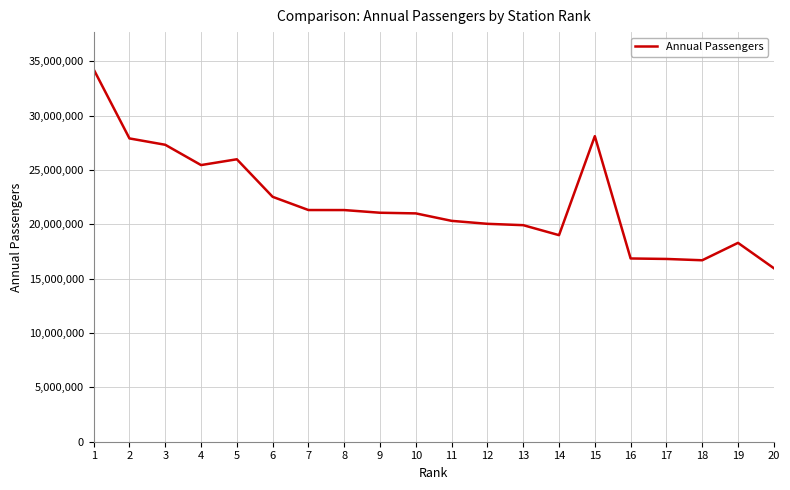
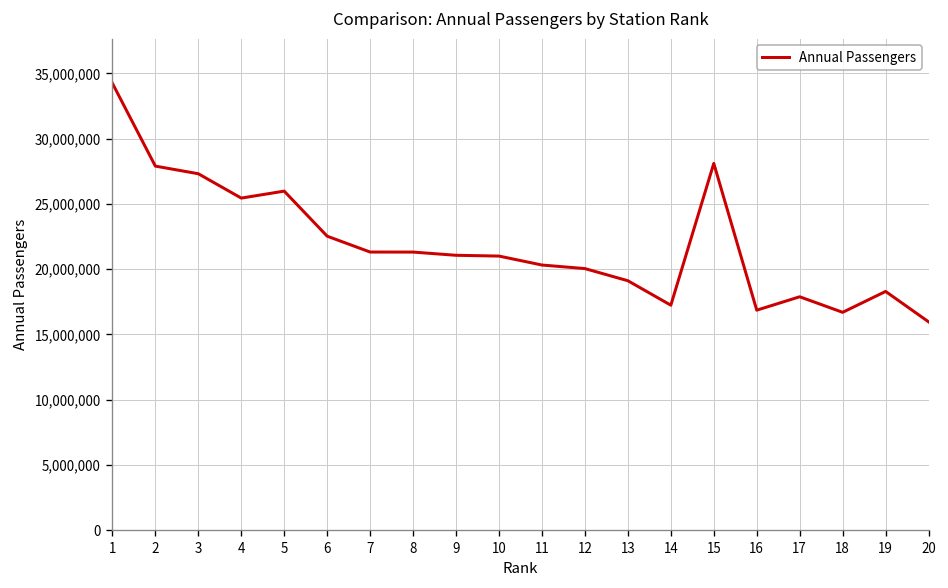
13: 19,900,000 -> 19,100,000
14: 19,000,000 -> 17,200,000
17: 16,800,000 -> 17,900,000
